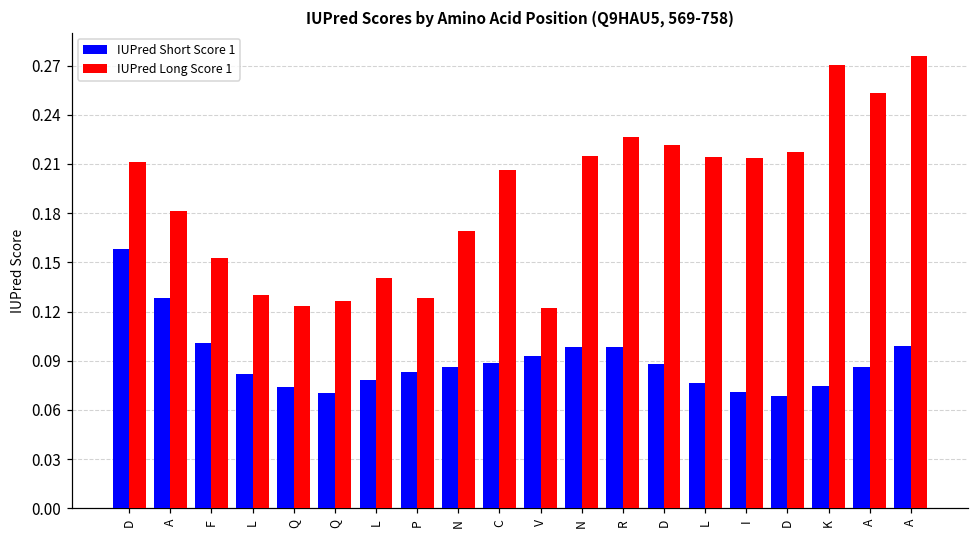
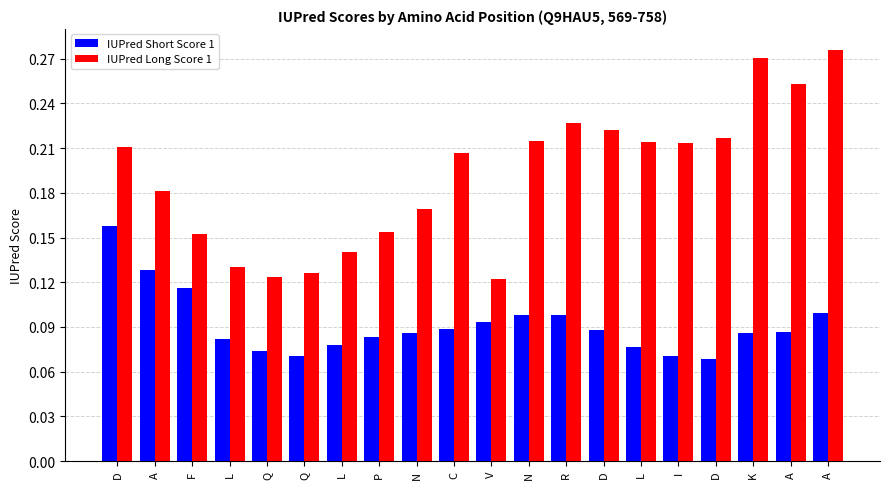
IUPred Short Score 1, F: 0.101 -> 0.116
IUPred Long Score 1, P: 0.128 -> 0.154
IUPred Short Score 1, K: 0.075 -> 0.086
